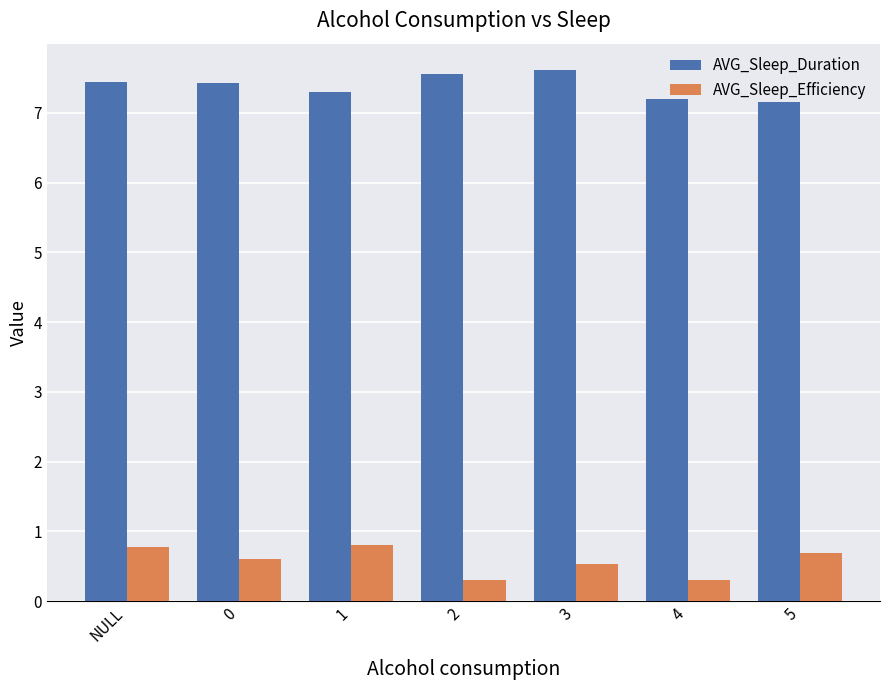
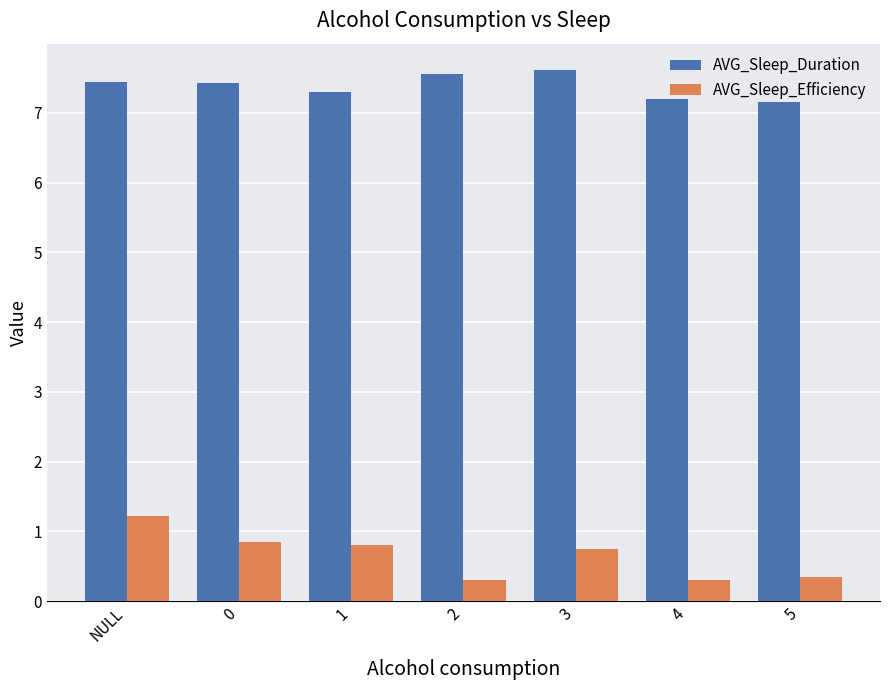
AVG_Sleep_Efficiency, NULL: 0.8 -> 1.2
AVG_Sleep_Efficiency, 0: 0.6 -> 0.8
AVG_Sleep_Efficiency, 3: 0.5 -> 0.7
AVG_Sleep_Efficiency, 5: 0.7 -> 0.4
